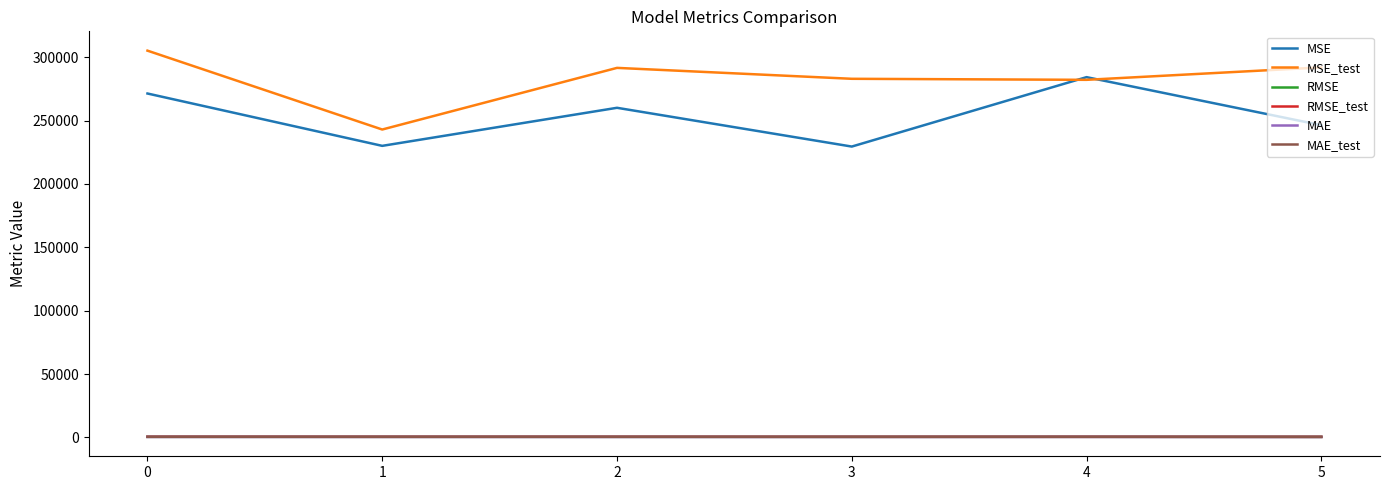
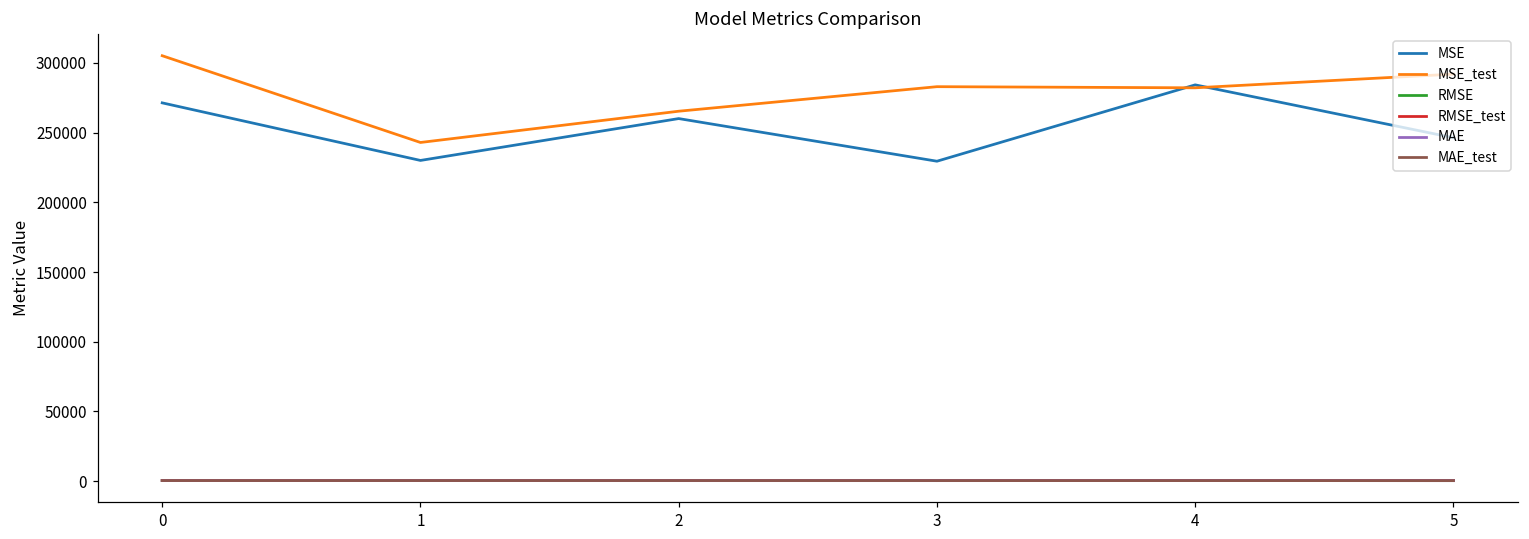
MSE_test, 2: 292000 -> 265000
